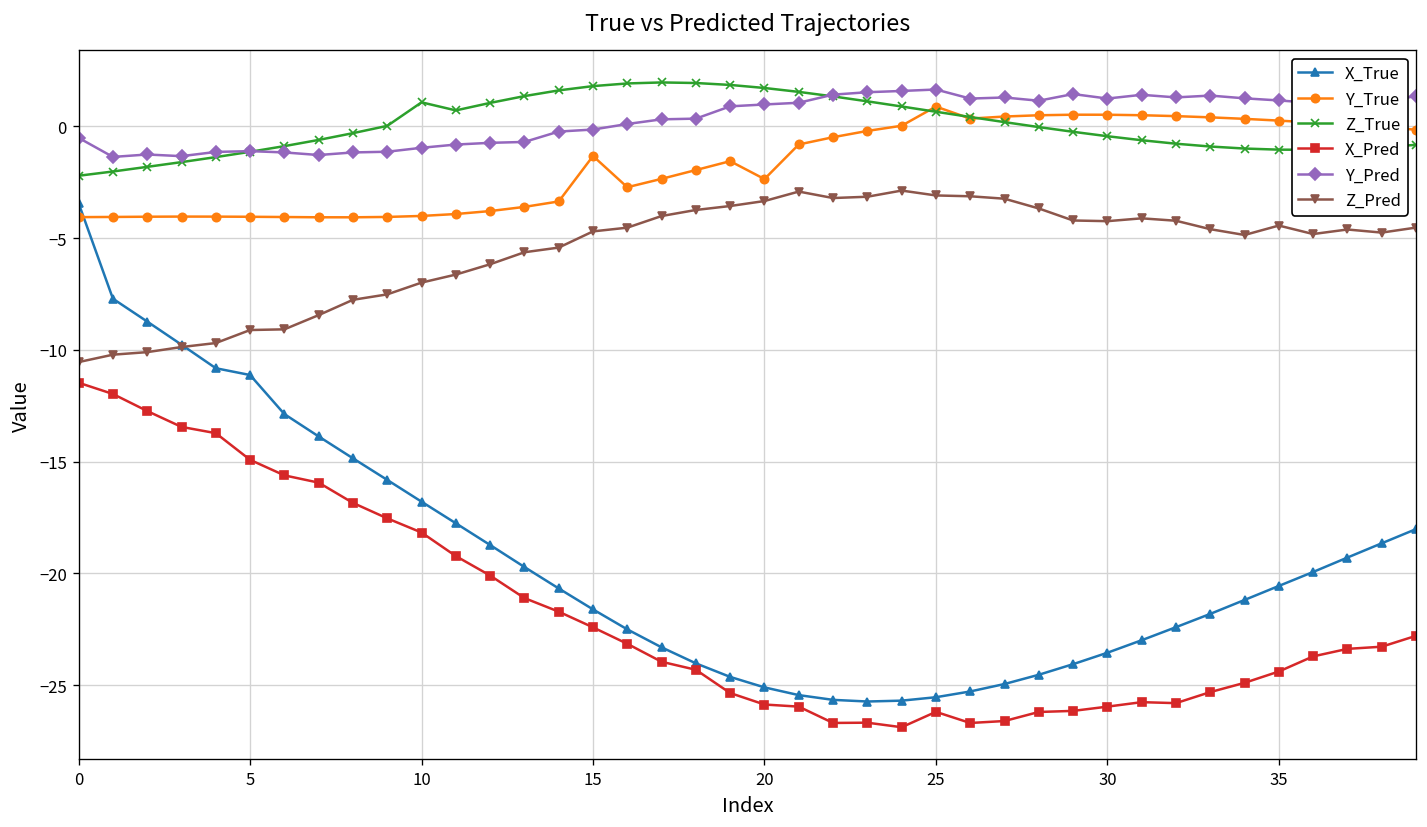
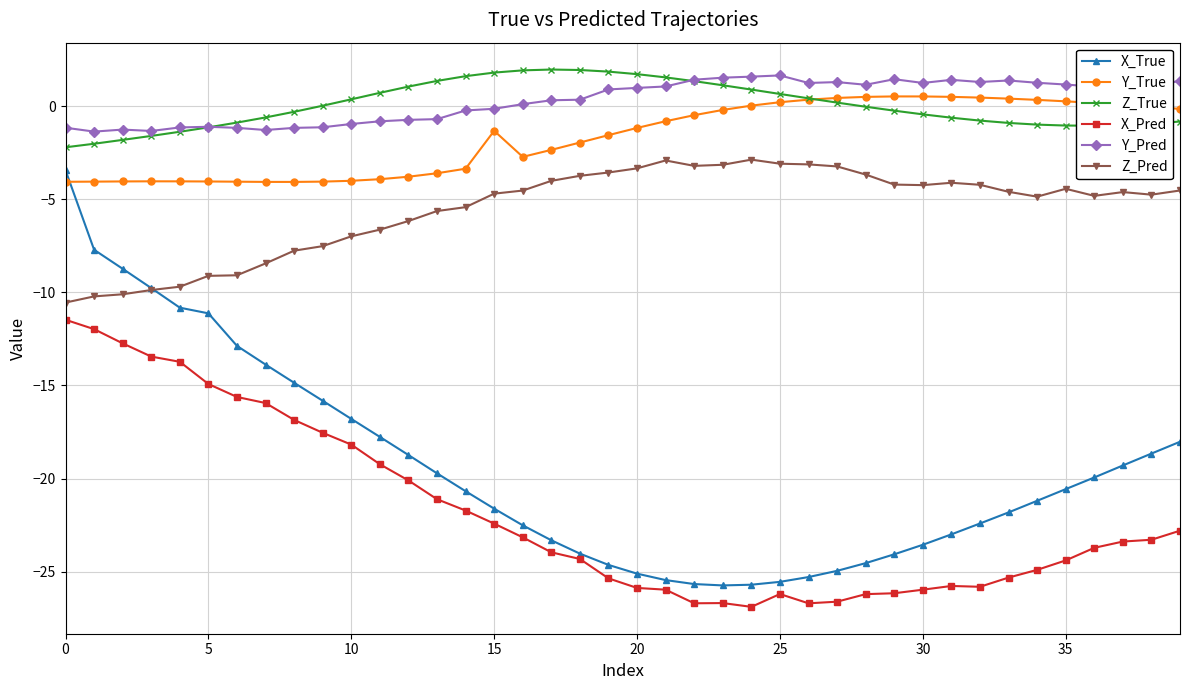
Y_Pred, 0: -0.5 -> -1.2
Z_True, 10: 1.1 -> 0.4
Y_True, 20: -2.4 -> -1.2
Y_True, 25: 0.9 -> 0.2
